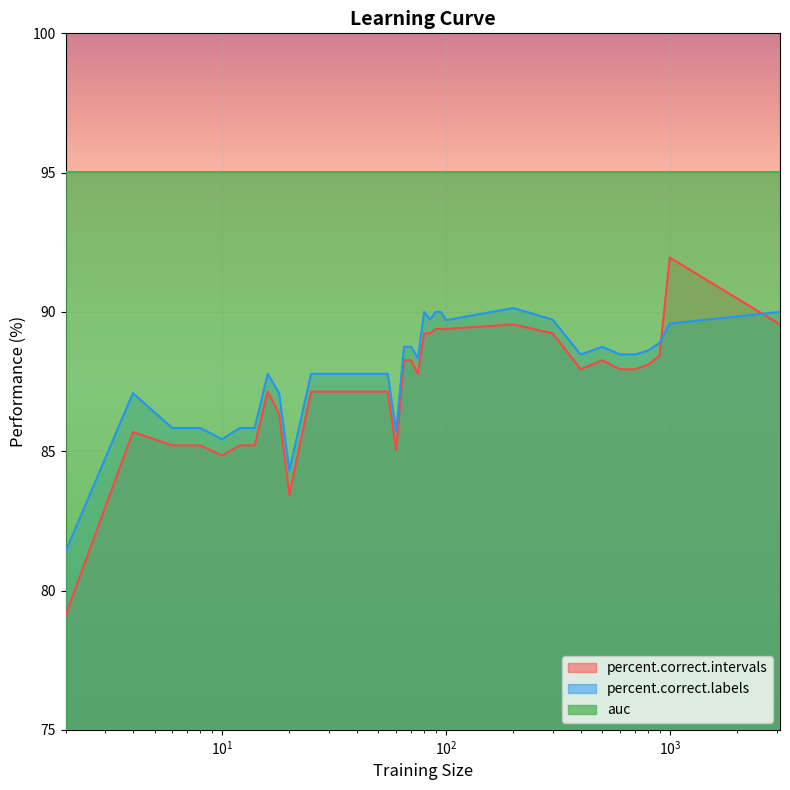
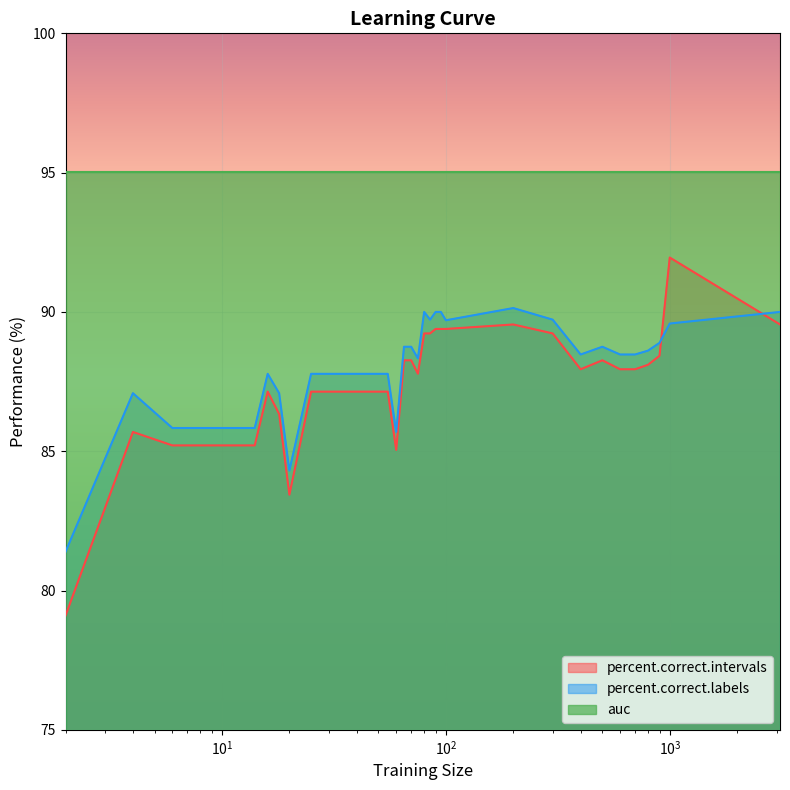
percent.correct.intervals, 10^1: 84.8 -> 85.2
percent.correct.labels, 10^1: 85.4 -> 85.8
